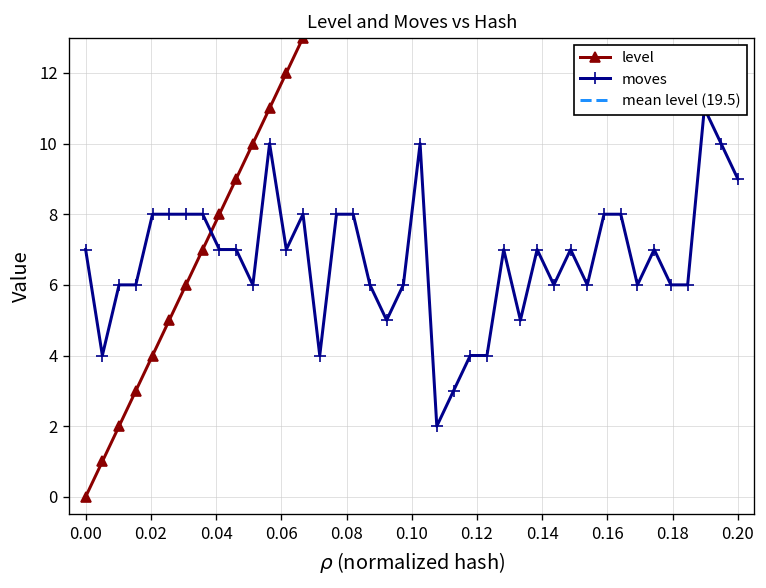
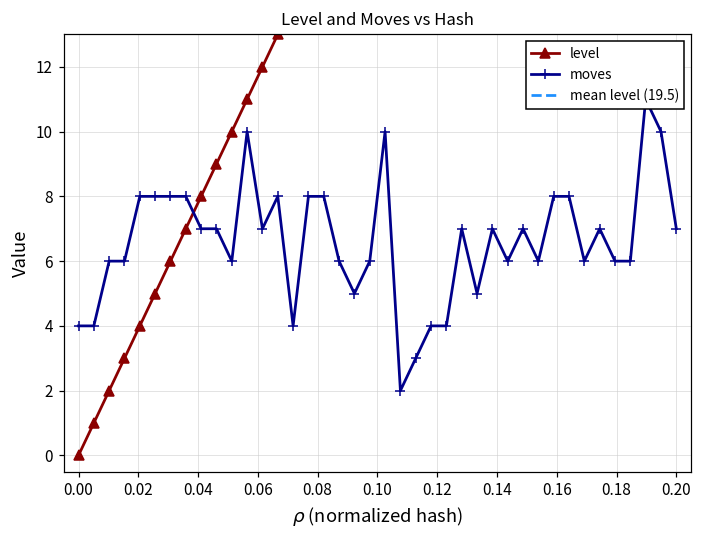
moves, 0.00: 7 -> 4
moves, 0.20: 9 -> 7
